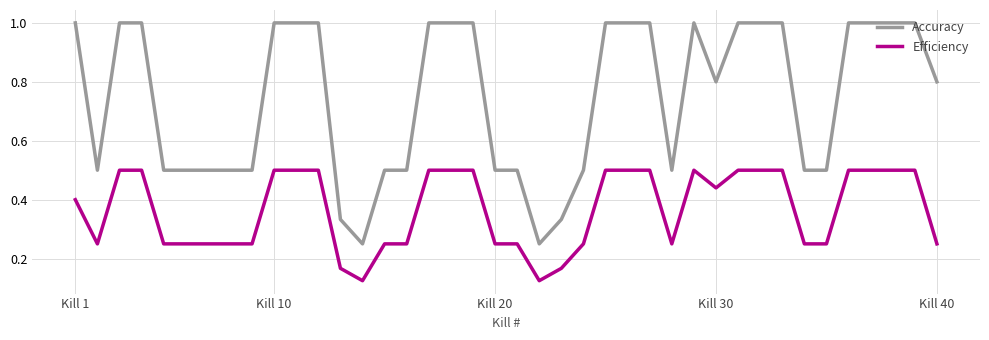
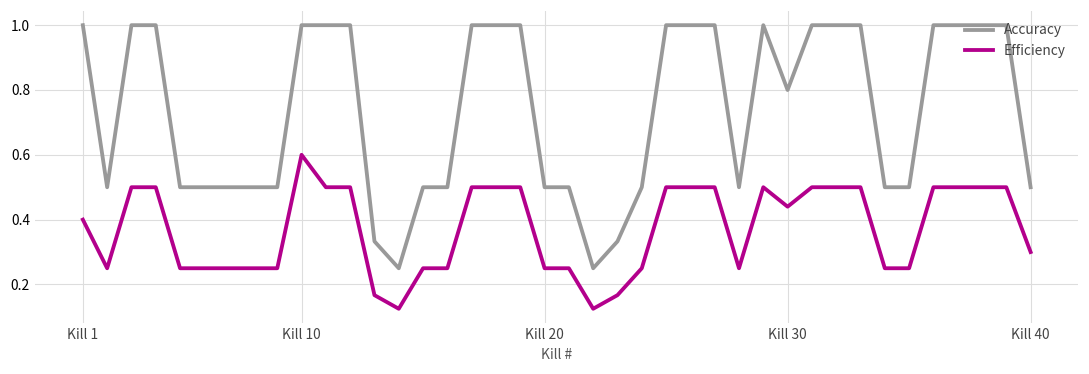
Efficiency, Kill 10: 0.5 -> 0.6
Accuracy, Kill 40: 0.8 -> 0.5
Efficiency, Kill 40: 0.25 -> 0.30
